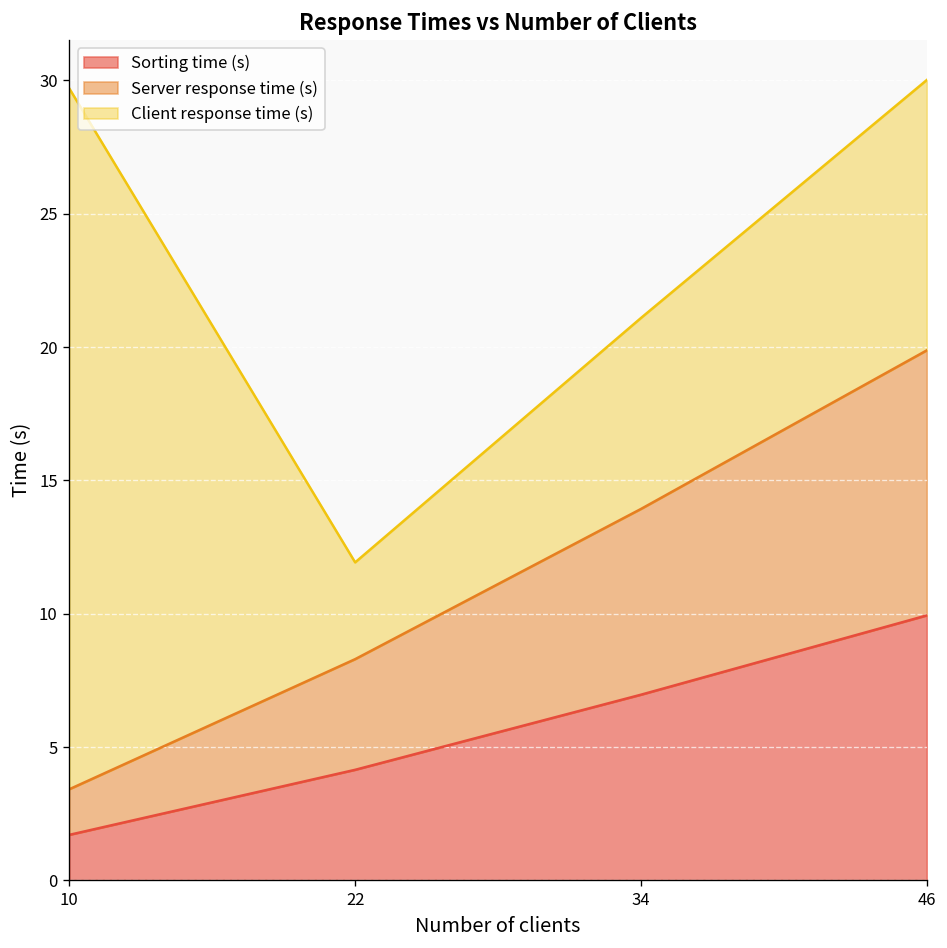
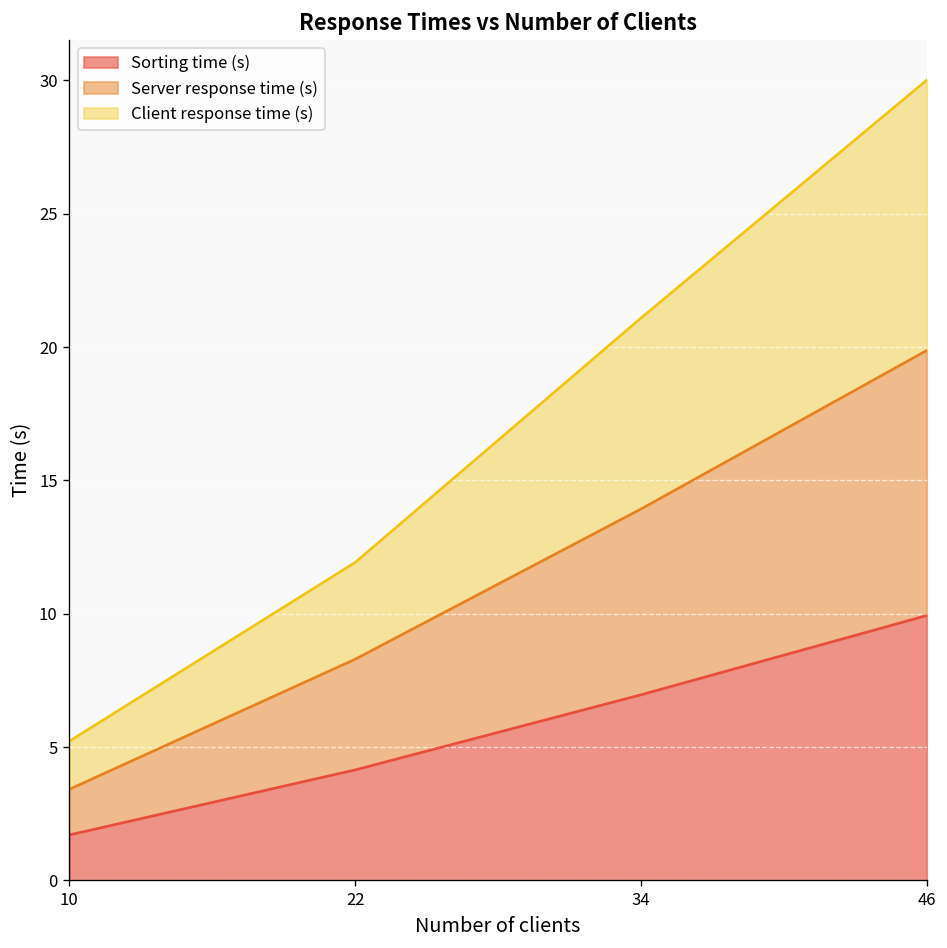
Client response time (s), 10: 26.3 -> 1.8
